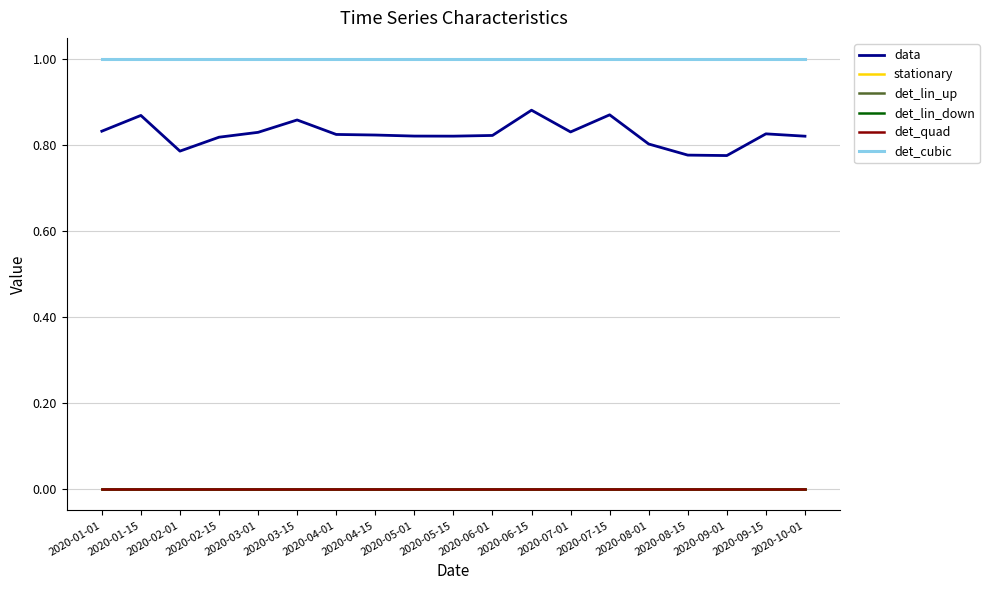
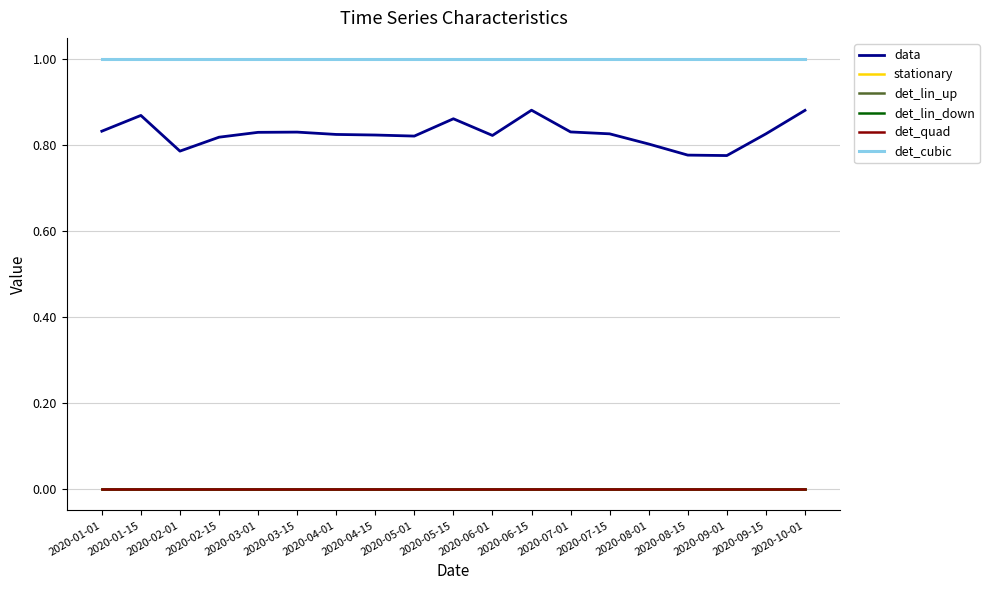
data, 2020-03-15: 0.86 -> 0.83
data, 2020-05-15: 0.82 -> 0.86
data, 2020-07-15: 0.87 -> 0.83
data, 2020-10-01: 0.82 -> 0.88
